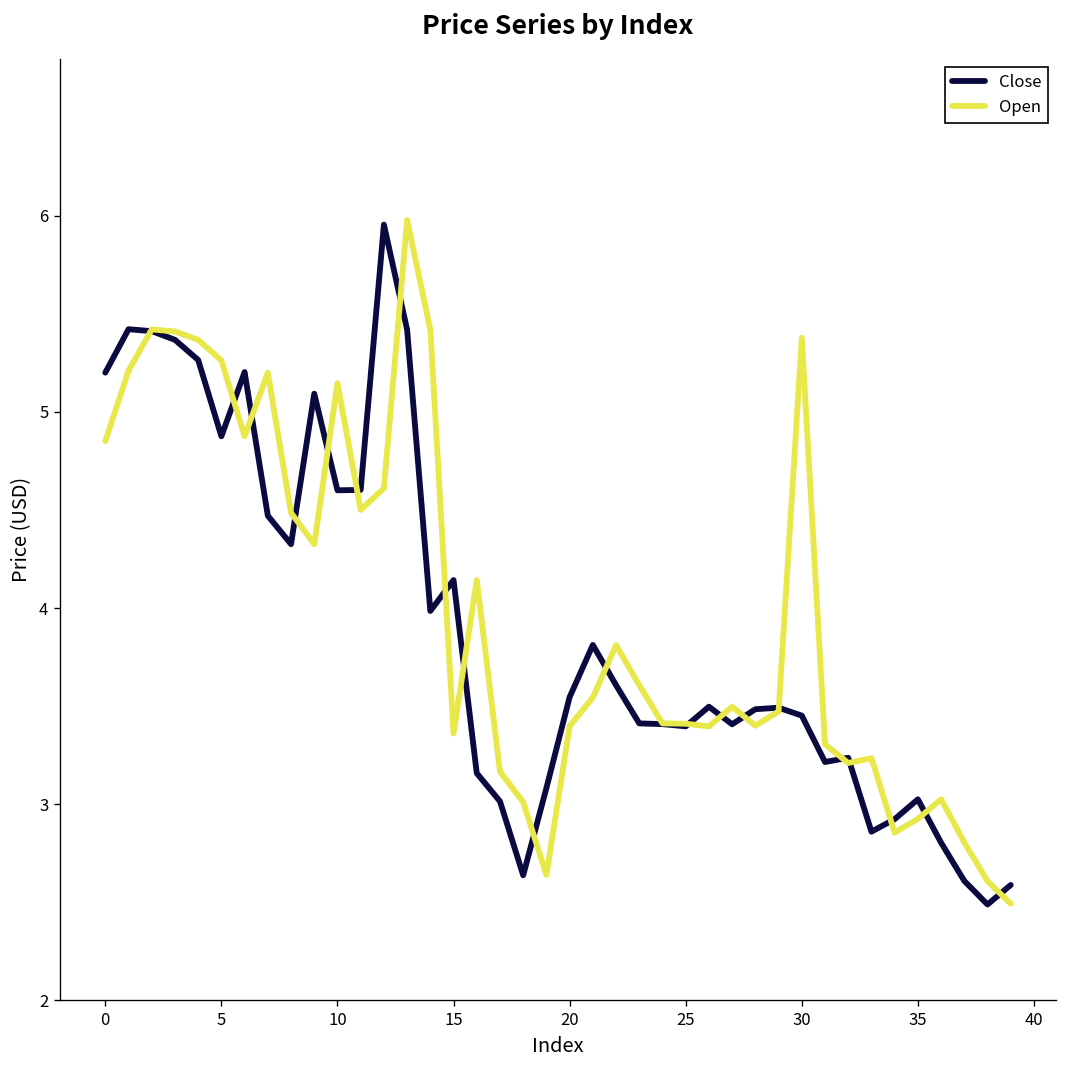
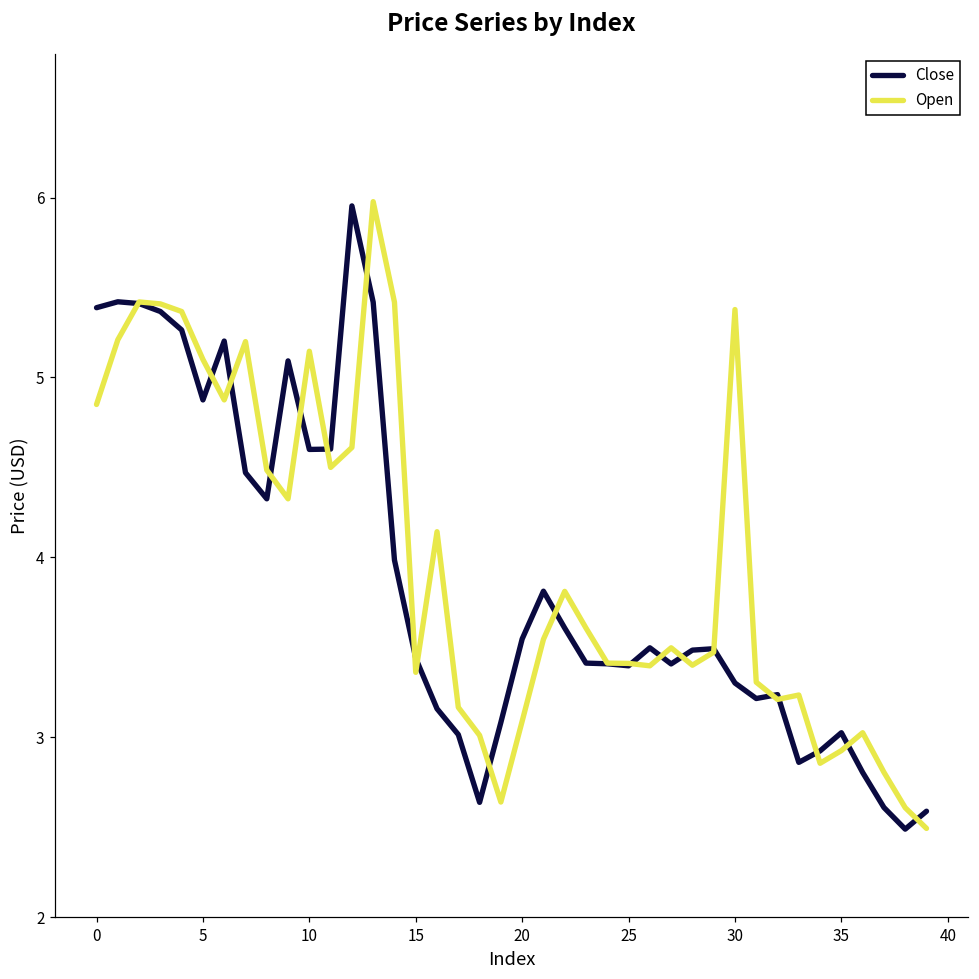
Close, 0: 5.20 -> 5.39
Open, 5: 5.26 -> 5.10
Close, 15: 4.14 -> 3.44
Open, 20: 3.40 -> 3.09
Close, 30: 3.45 -> 3.30
